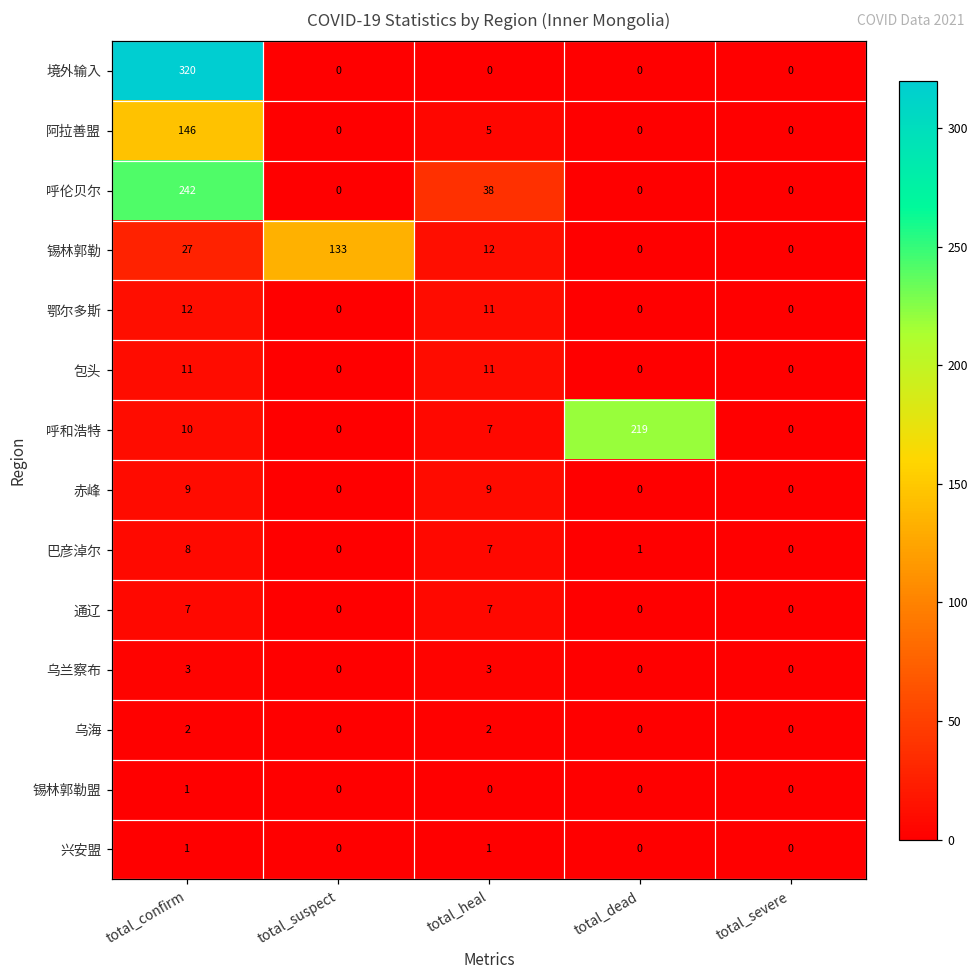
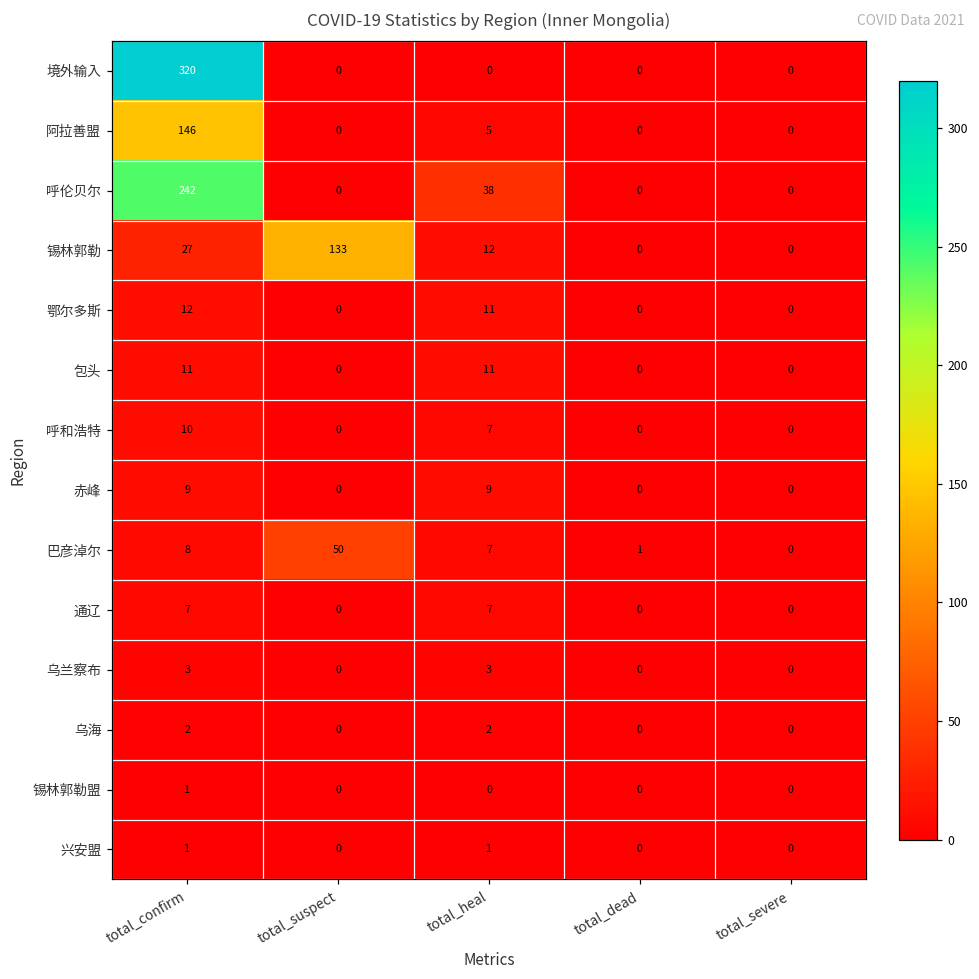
呼和浩特, total_dead: 219 -> 0
巴彦淖尔, total_suspect: 0 -> 50
